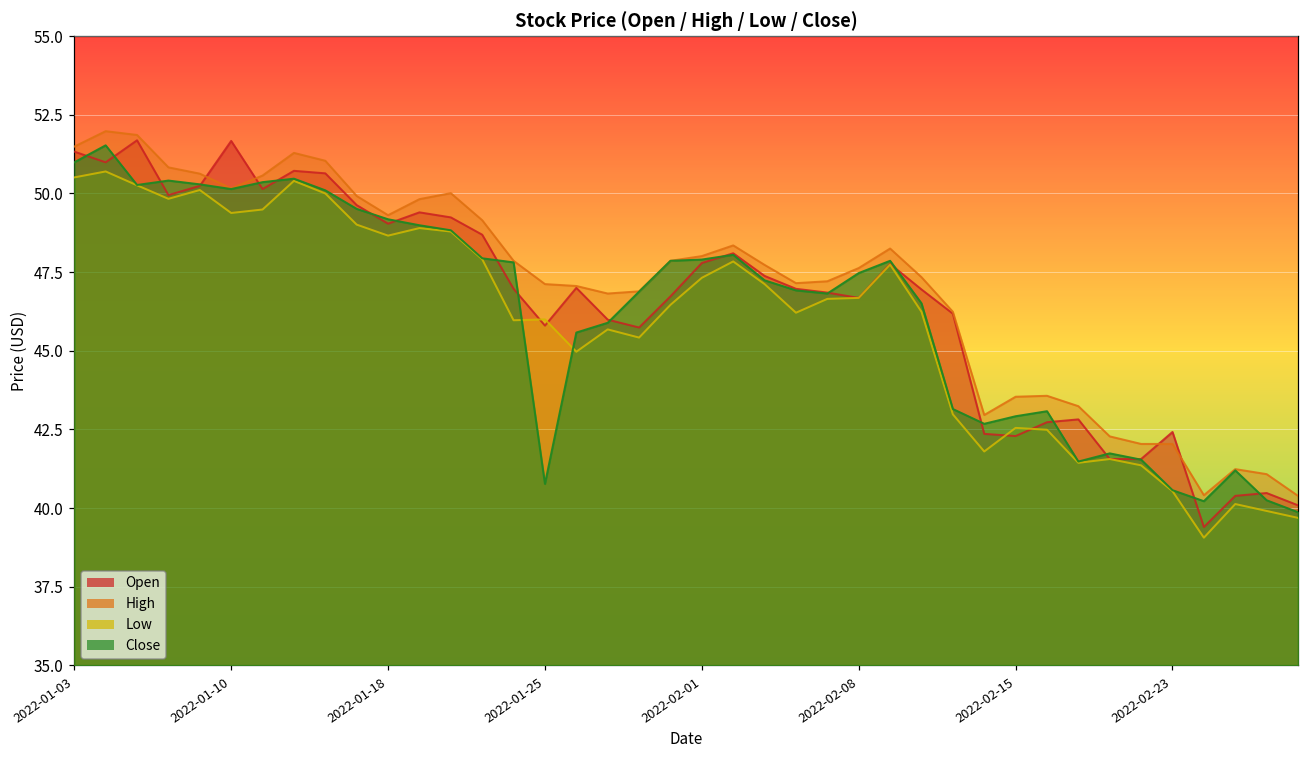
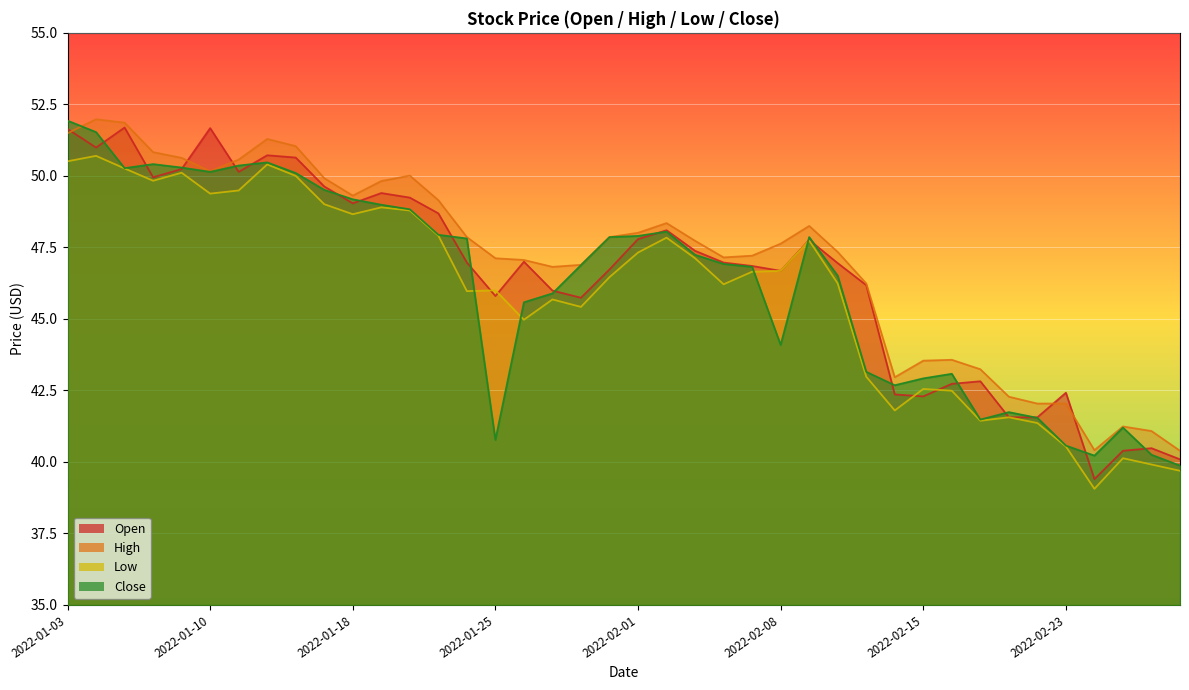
Open, 2022-01-03: 51.3 -> 51.6
Close, 2022-01-03: 51.0 -> 51.9
Close, 2022-02-08: 47.5 -> 44.1
